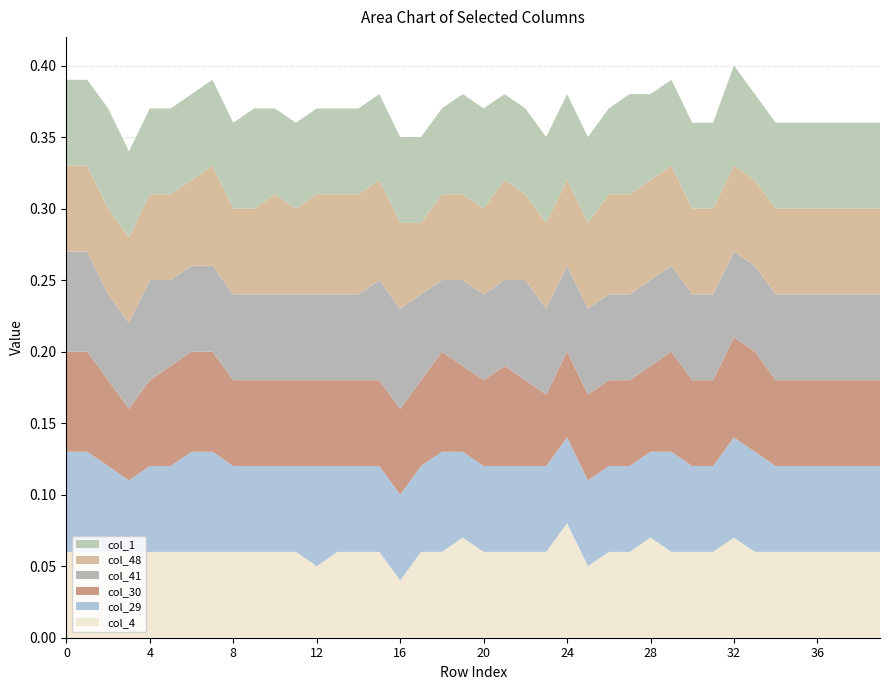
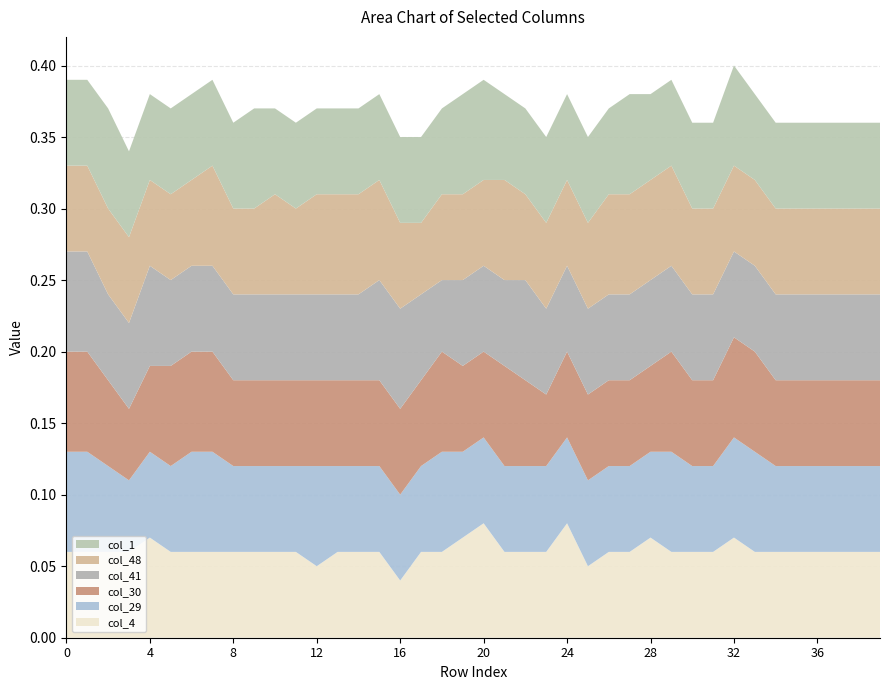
col_4, 4: 0.06 -> 0.07
col_4, 20: 0.06 -> 0.08
